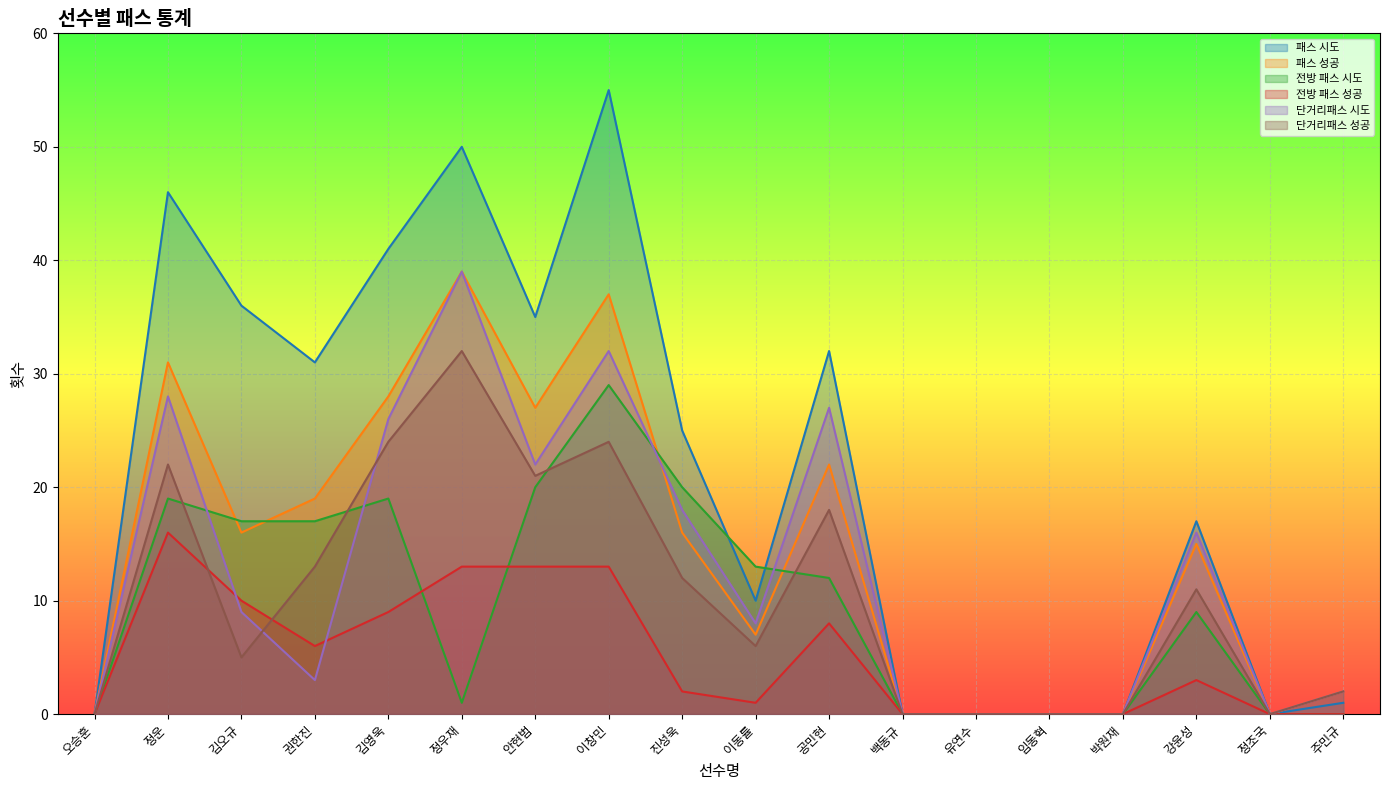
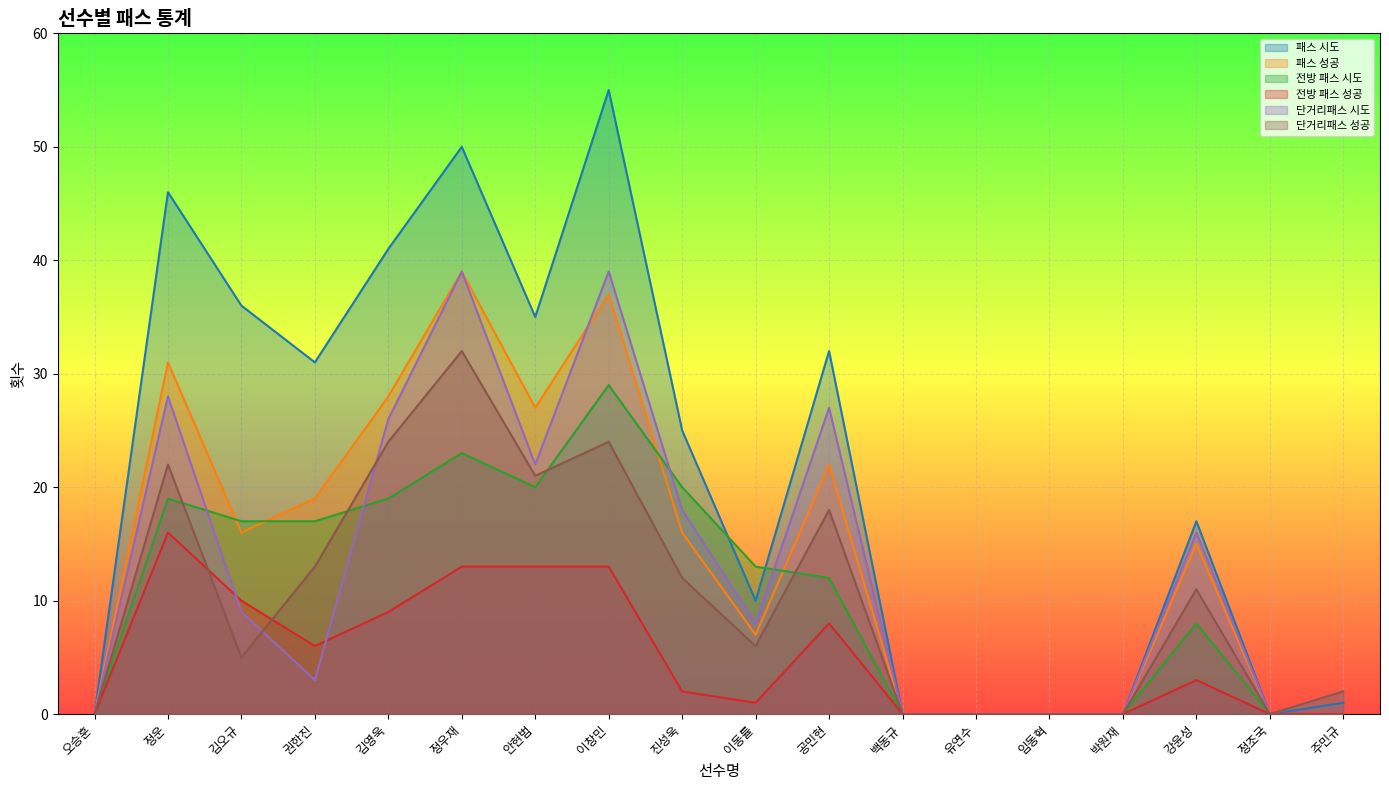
전방 패스 시도, 정우재: 1 -> 23
단거리패스 시도, 이창민: 32 -> 39
전방 패스 시도, 강윤성: 9 -> 8
